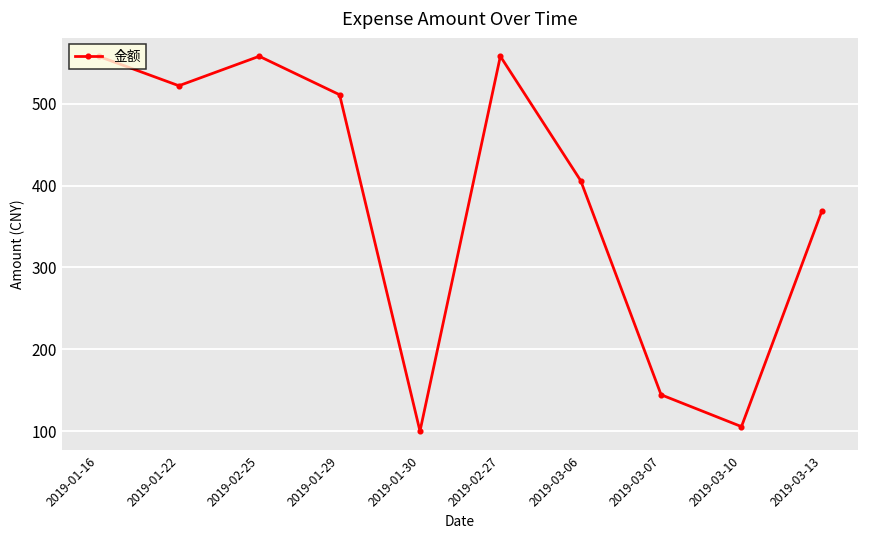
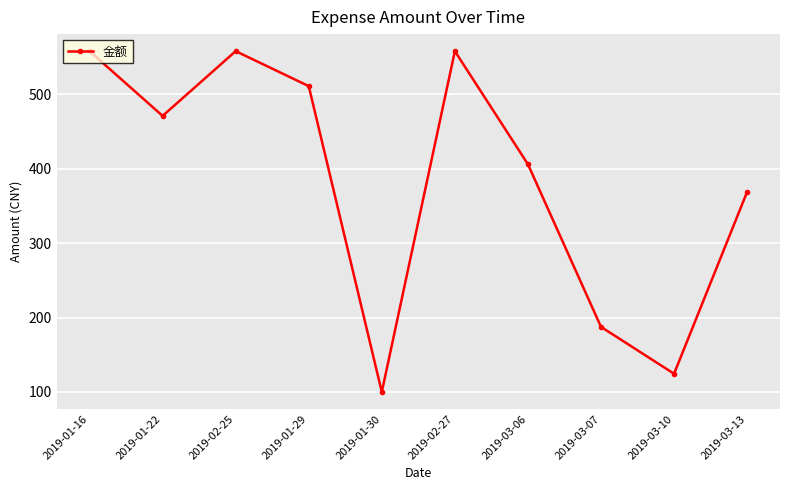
2019-01-22: 520 -> 470
2019-03-07: 140 -> 190
2019-03-10: 110 -> 120
